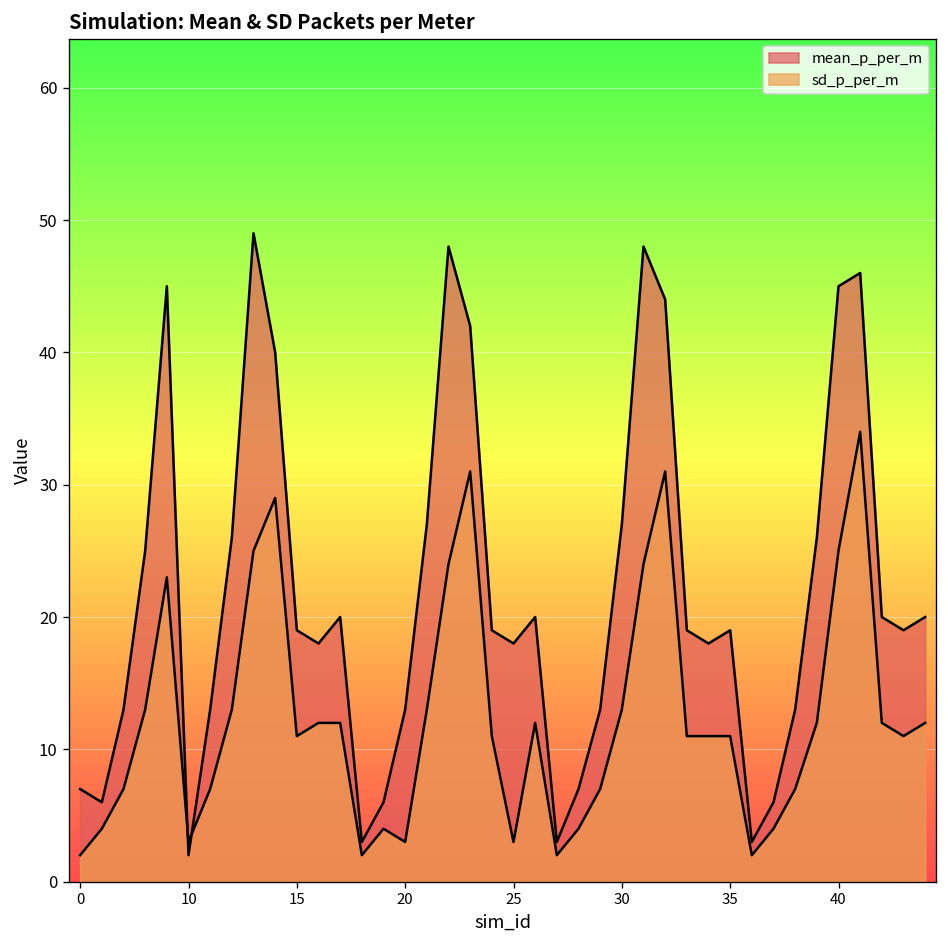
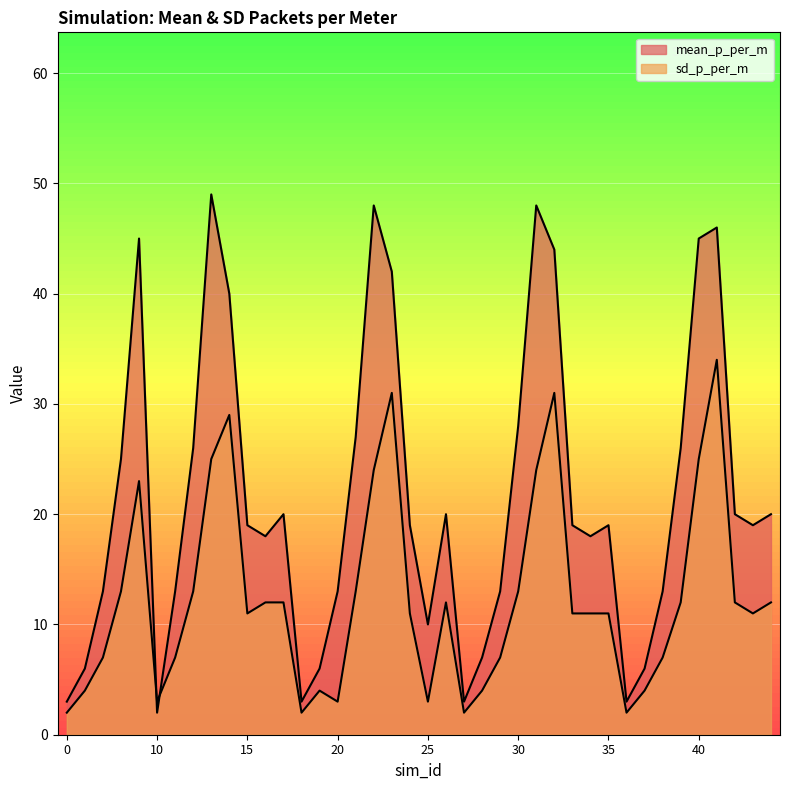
mean_p_per_m, 0: 7 -> 3
mean_p_per_m, 25: 18 -> 10
mean_p_per_m, 30: 27 -> 28
